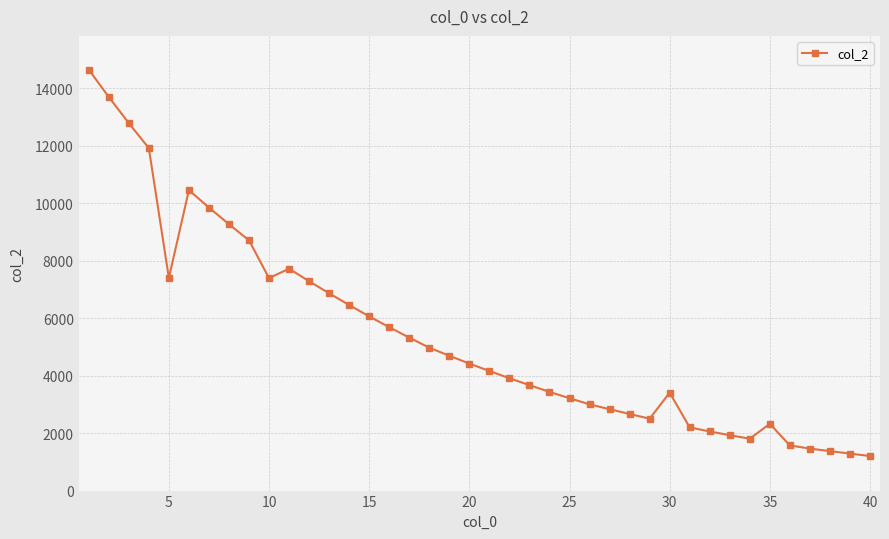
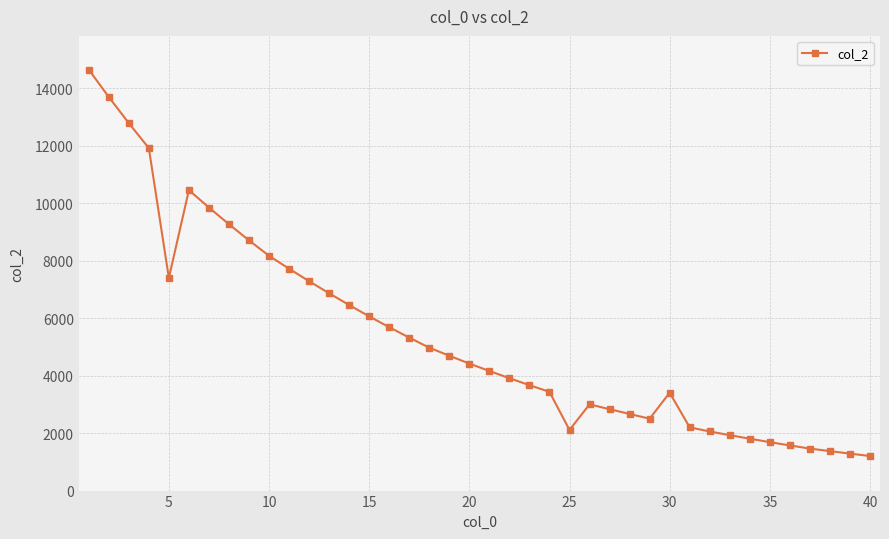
10: 7400 -> 8200
25: 3200 -> 2100
35: 2300 -> 1700
